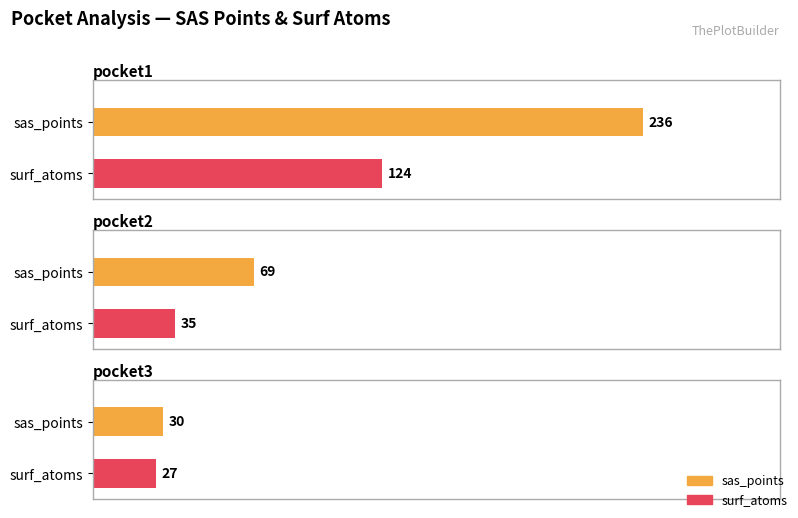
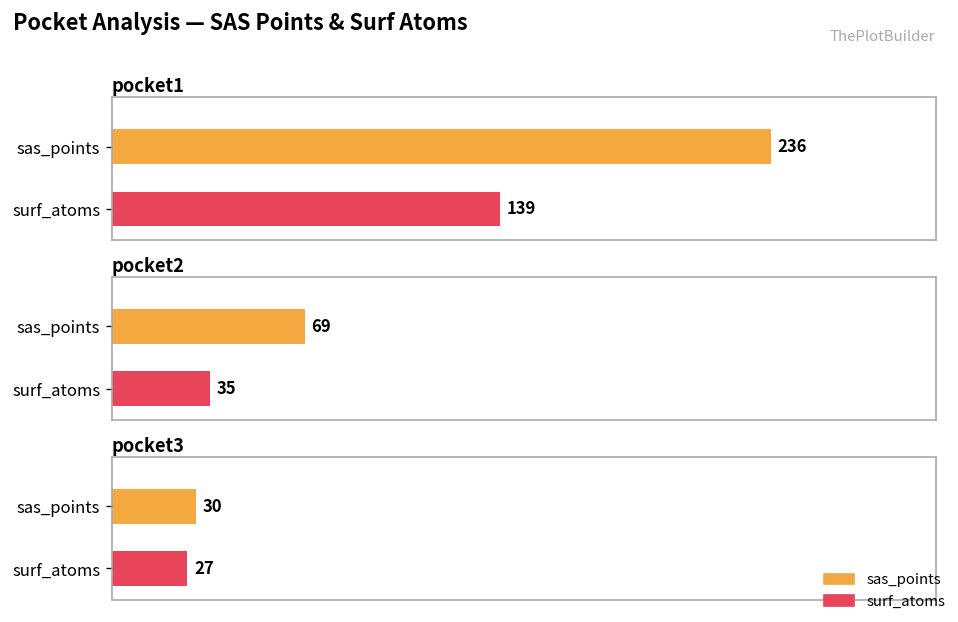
pocket1, surf_atoms: 124 -> 139
